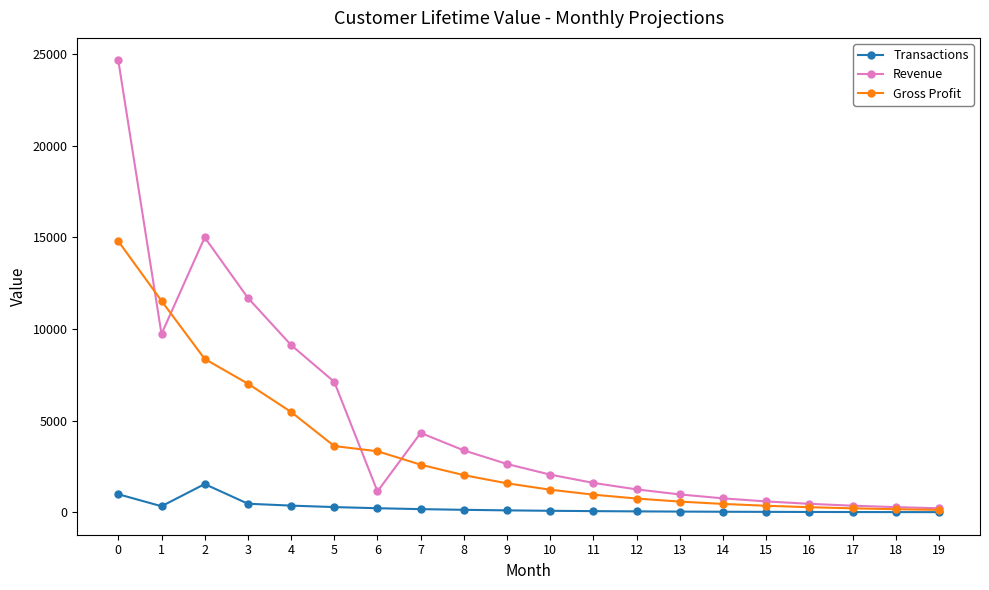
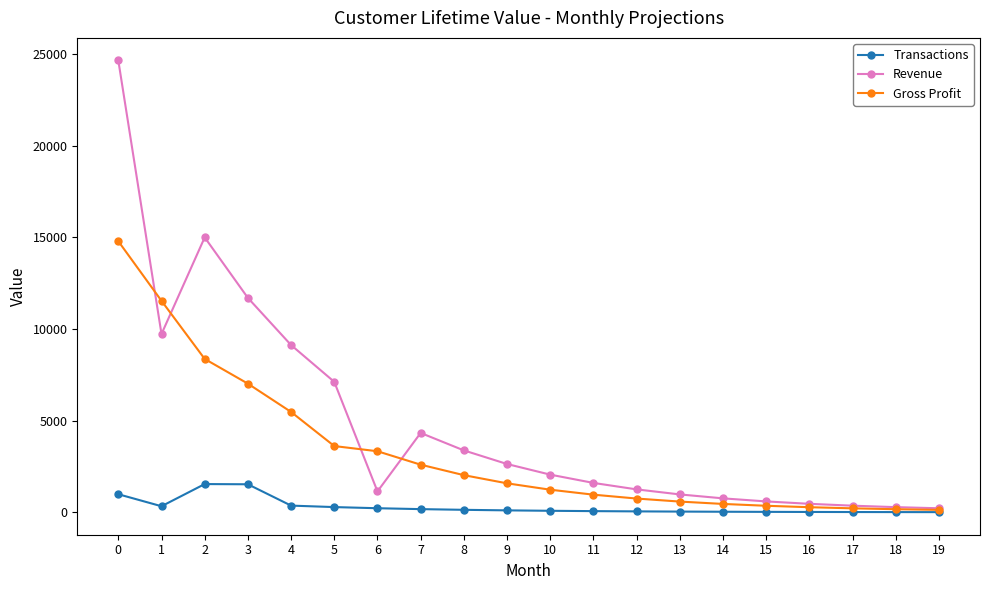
Transactions, 3: 500 -> 1500
